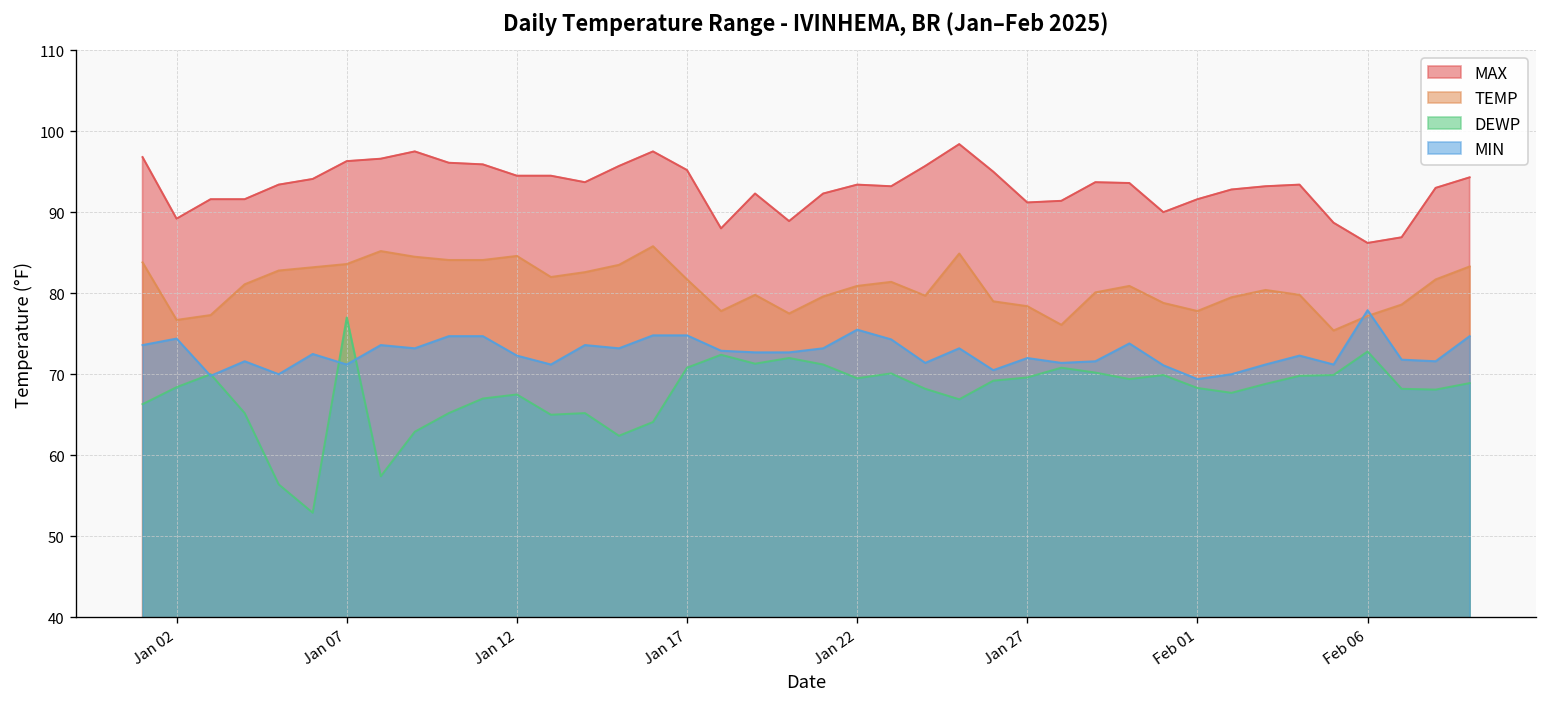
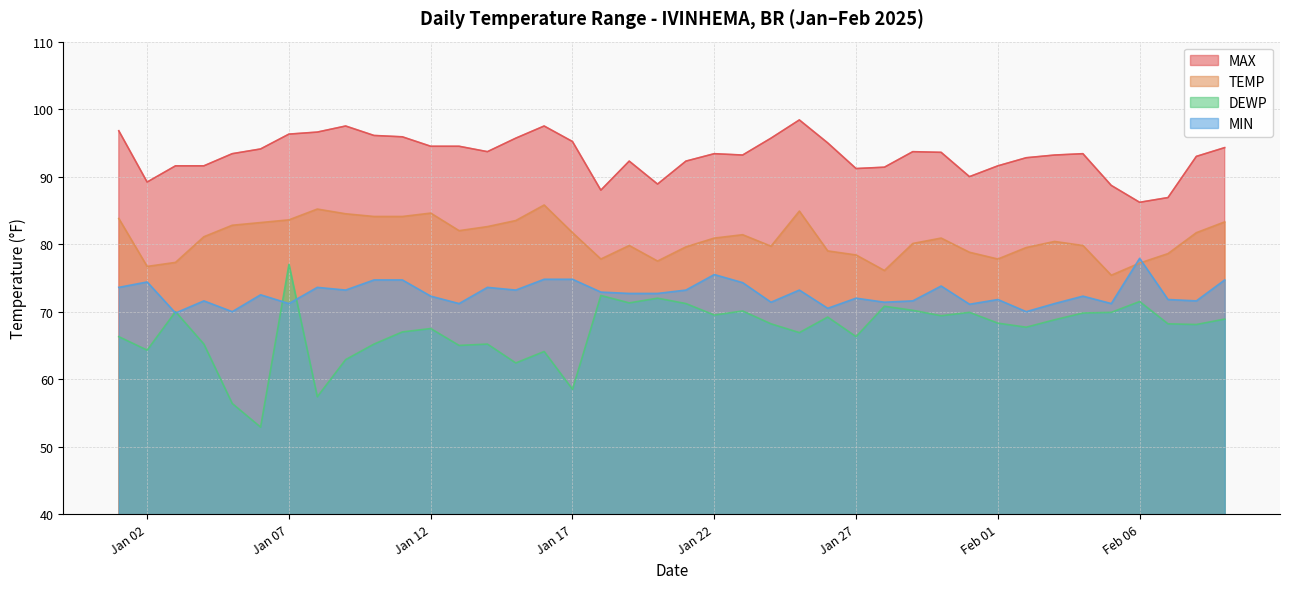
DEWP, Jan 02: 68 -> 64
DEWP, Jan 17: 71 -> 59
DEWP, Jan 27: 70 -> 66
MIN, Feb 01: 69 -> 72
DEWP, Feb 06: 73 -> 72
